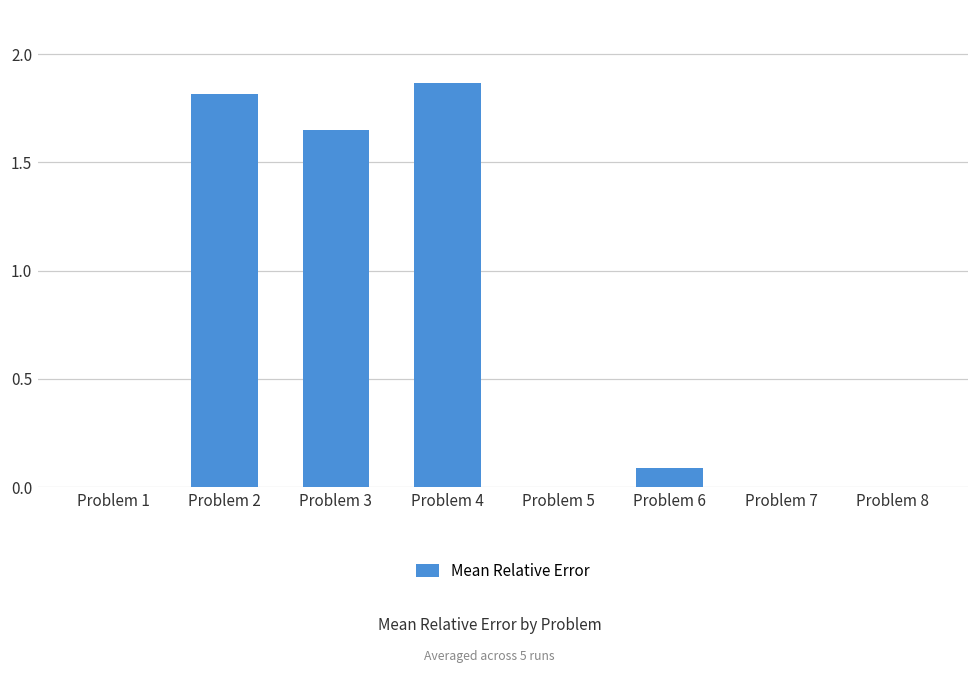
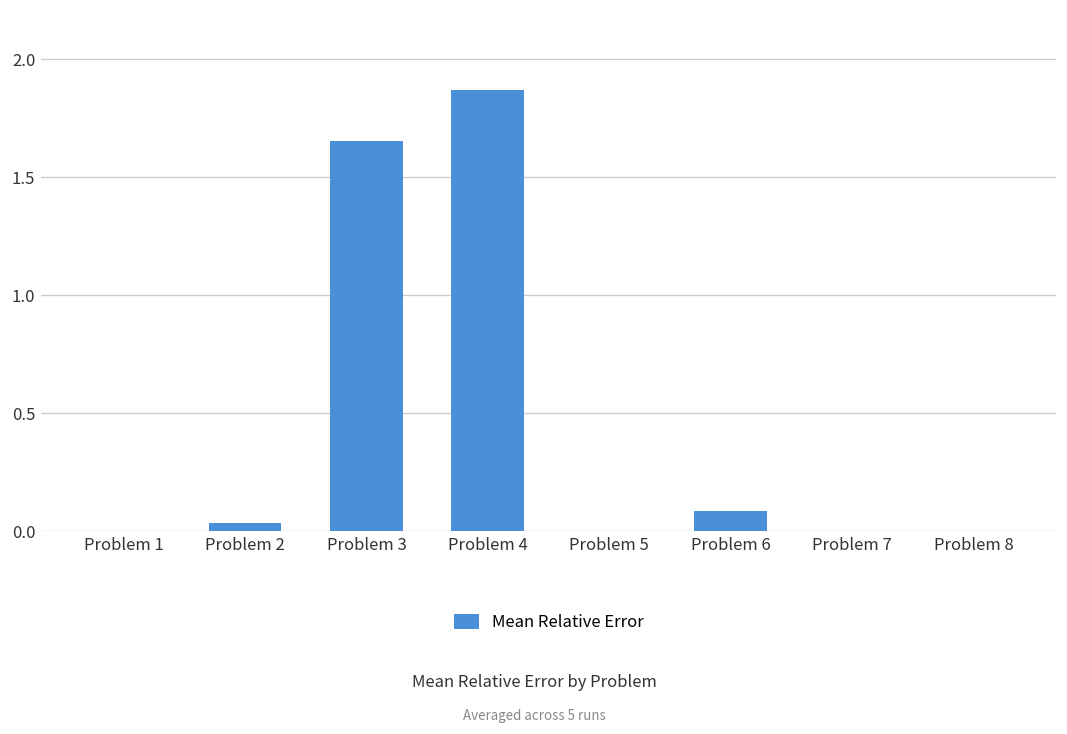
Problem 2: 1.82 -> 0.03
